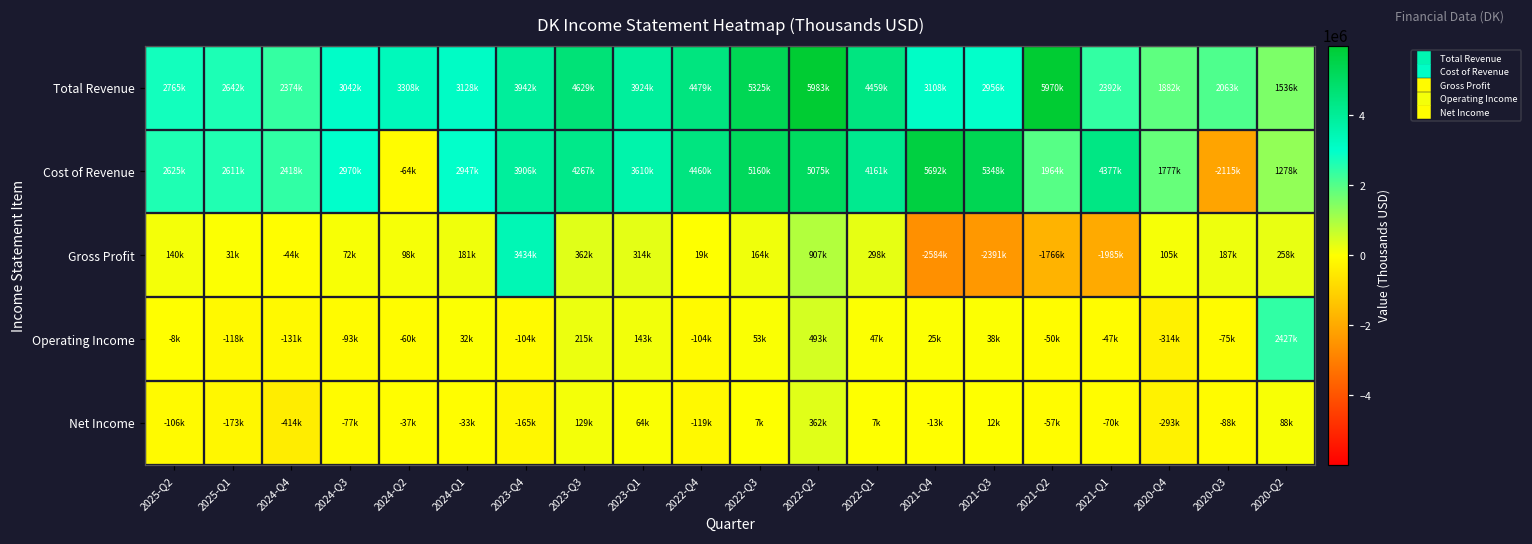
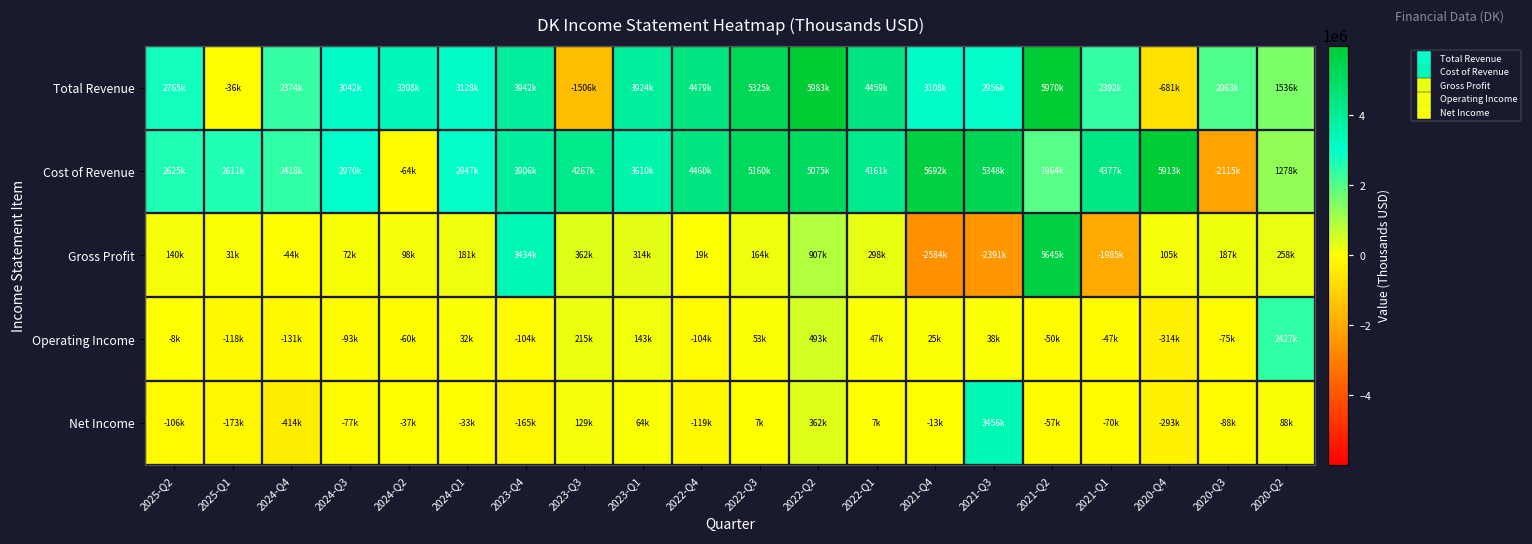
Total Revenue, 2025-Q1: 2642k -> -36k
Total Revenue, 2023-Q3: 4629k -> -1506k
Total Revenue, 2020-Q4: 1882k -> -681k
Cost of Revenue, 2020-Q4: 1777k -> 5913k
Gross Profit, 2021-Q2: -1766k -> 5645k
Net Income, 2021-Q3: 12k -> 3456k
